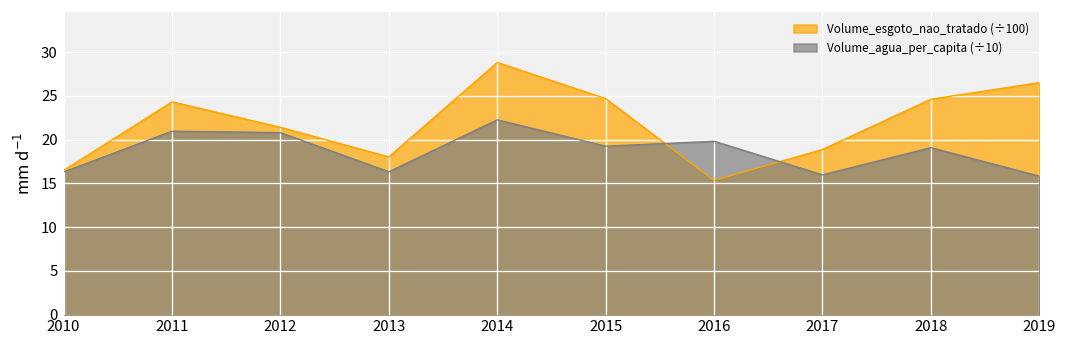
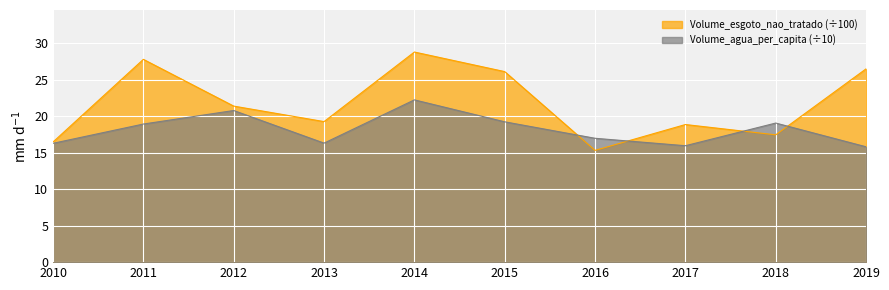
Volume_esgoto_nao_tratado (÷100), 2011: 24 -> 28
Volume_agua_per_capita (÷10), 2011: 21 -> 19
Volume_esgoto_nao_tratado (÷100), 2013: 18 -> 19
Volume_esgoto_nao_tratado (÷100), 2015: 25 -> 26
Volume_agua_per_capita (÷10), 2016: 20 -> 17
Volume_esgoto_nao_tratado (÷100), 2018: 25 -> 17
